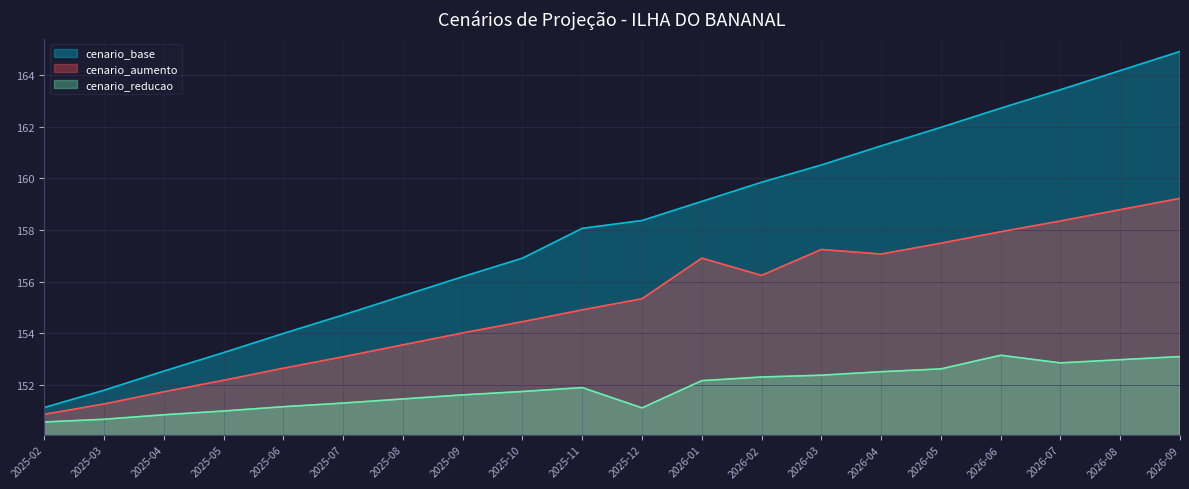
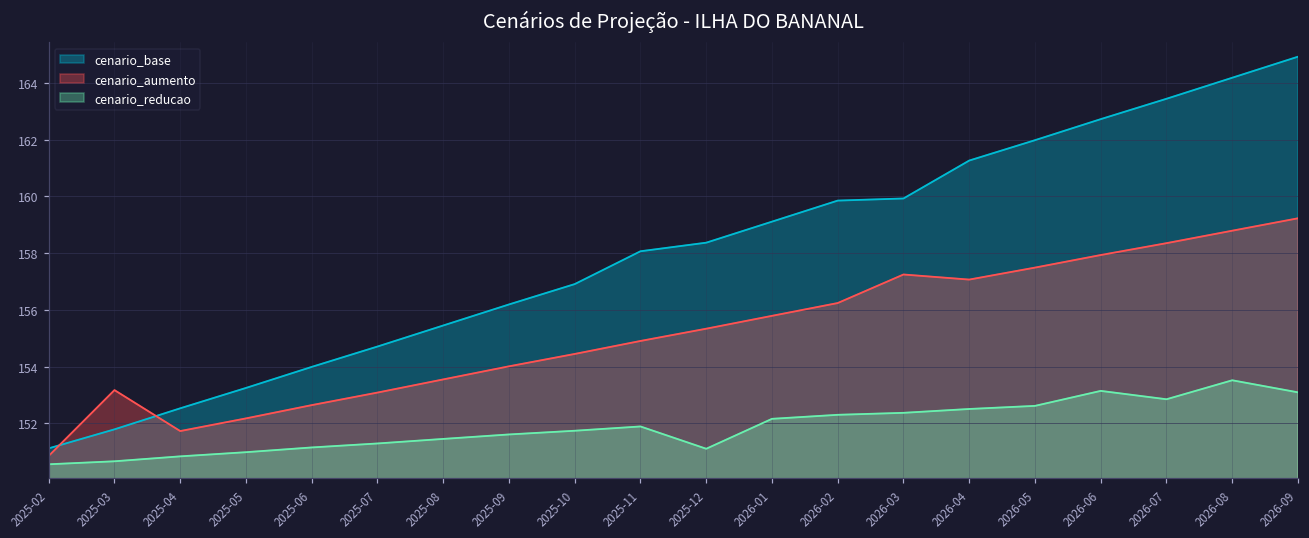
cenario_aumento, 2025-03: 151.3 -> 153.2
cenario_aumento, 2026-01: 156.9 -> 155.8
cenario_base, 2026-03: 160.5 -> 159.9
cenario_reducao, 2026-08: 153.0 -> 153.5
